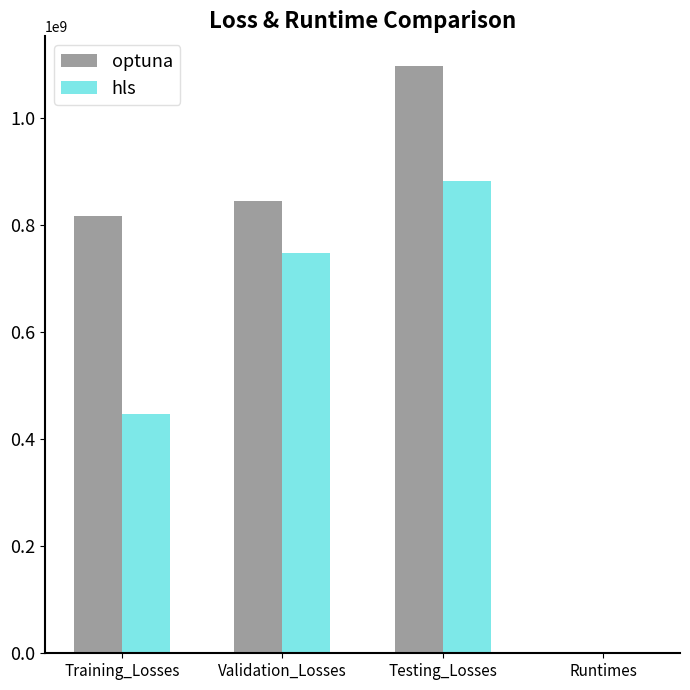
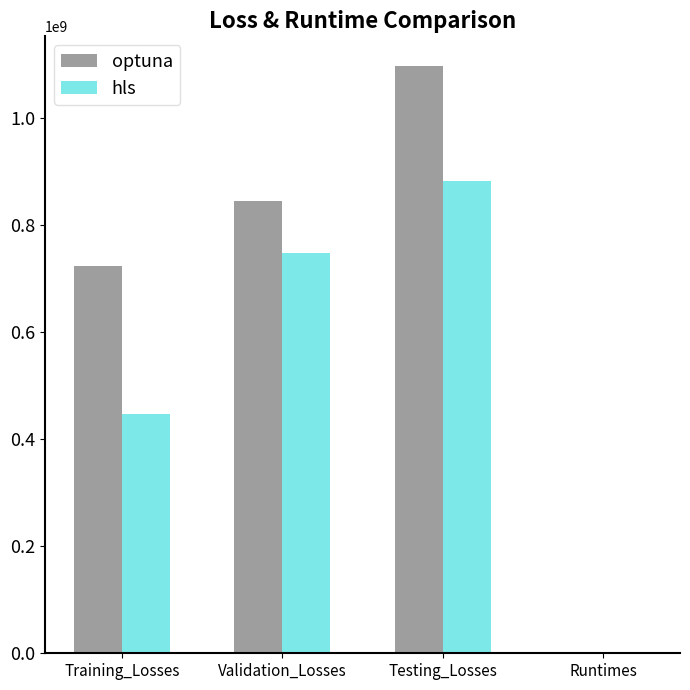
optuna, Training_Losses: 820000000 -> 720000000
